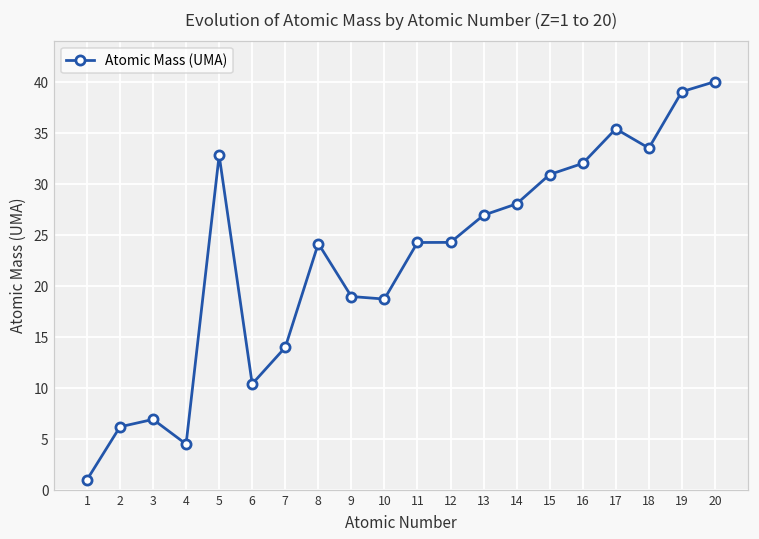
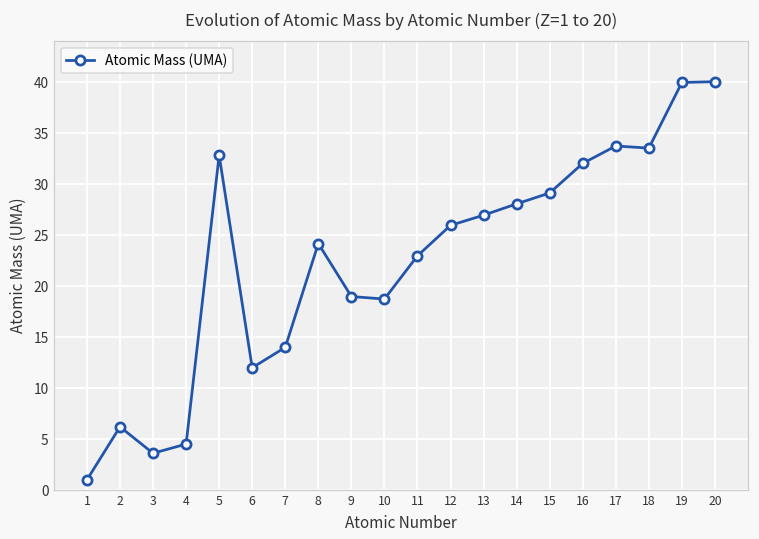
3: 7 -> 4
6: 10 -> 12
11: 24 -> 23
12: 24 -> 26
15: 31 -> 29
17: 35 -> 34
19: 39 -> 40
